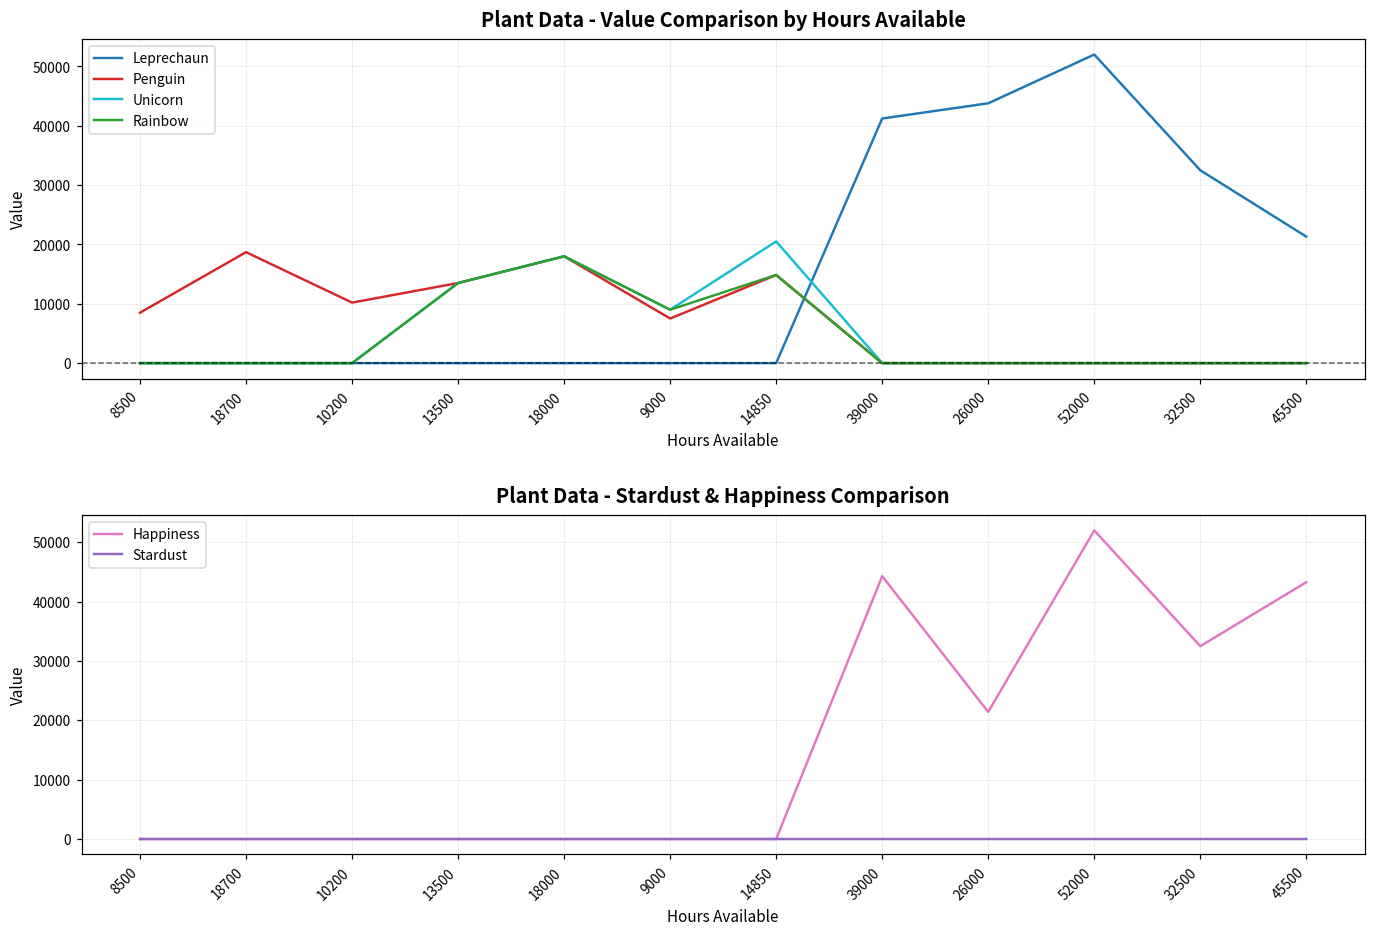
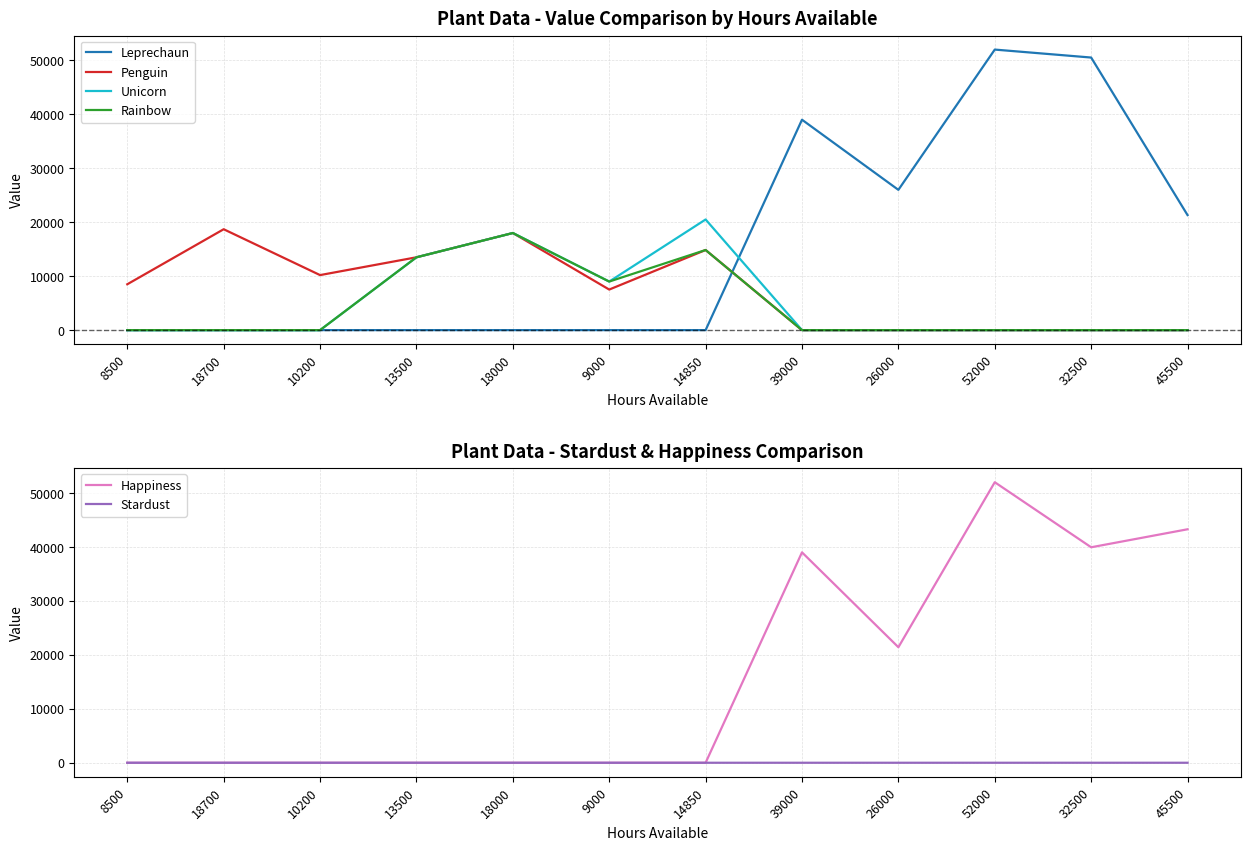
Plant Data - Value Comparison by Hours Available, Leprechaun, 39000: 41000 -> 39000
Plant Data - Value Comparison by Hours Available, Leprechaun, 26000: 44000 -> 26000
Plant Data - Value Comparison by Hours Available, Leprechaun, 32500: 33000 -> 51000
Plant Data - Stardust & Happiness Comparison, Happiness, 39000: 44000 -> 39000
Plant Data - Stardust & Happiness Comparison, Happiness, 32500: 33000 -> 40000
